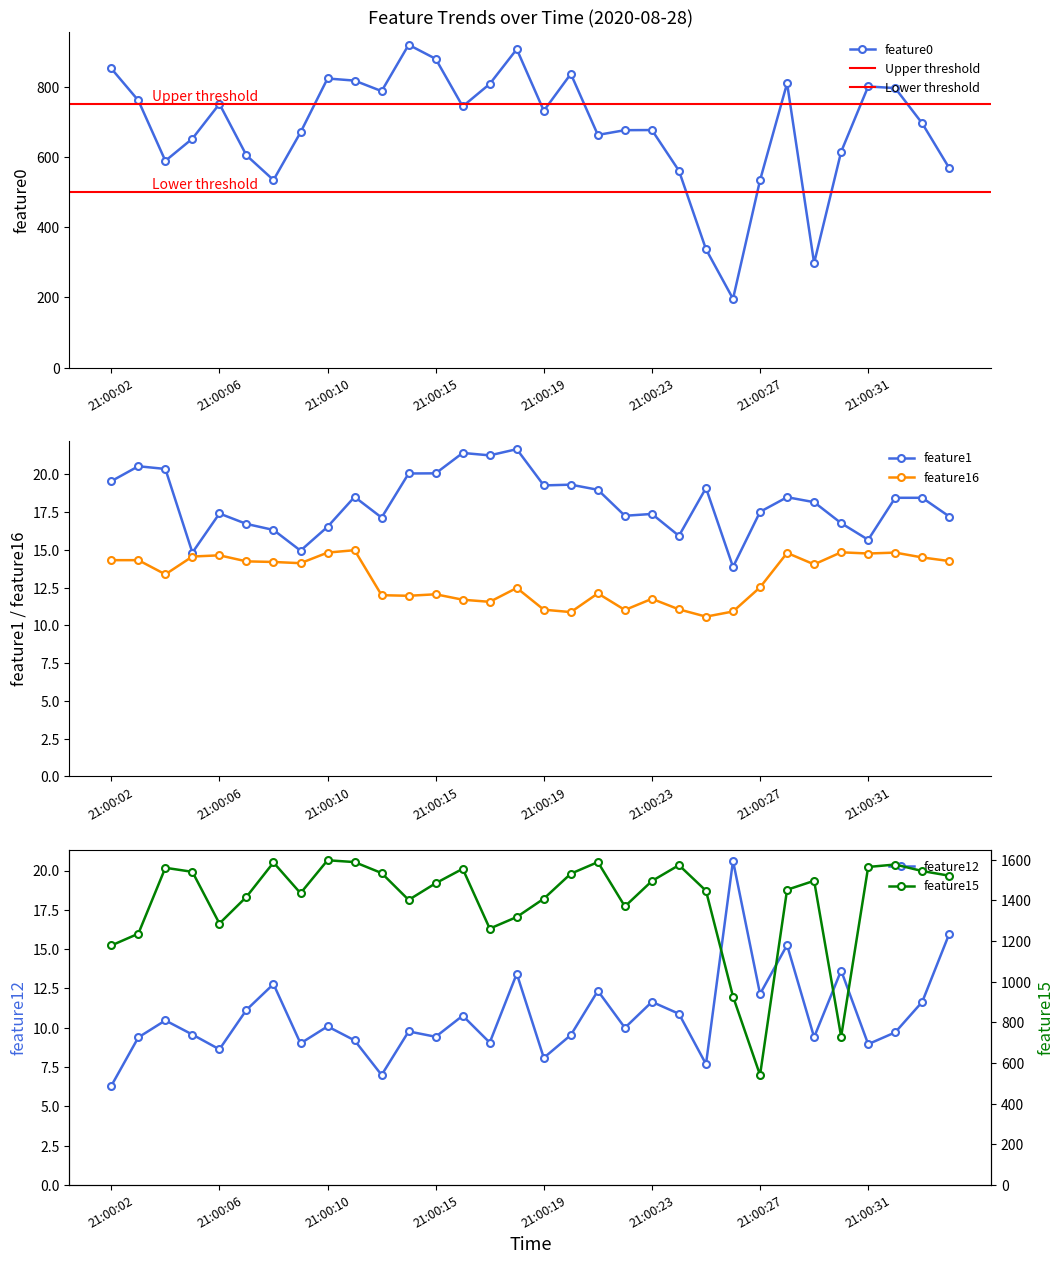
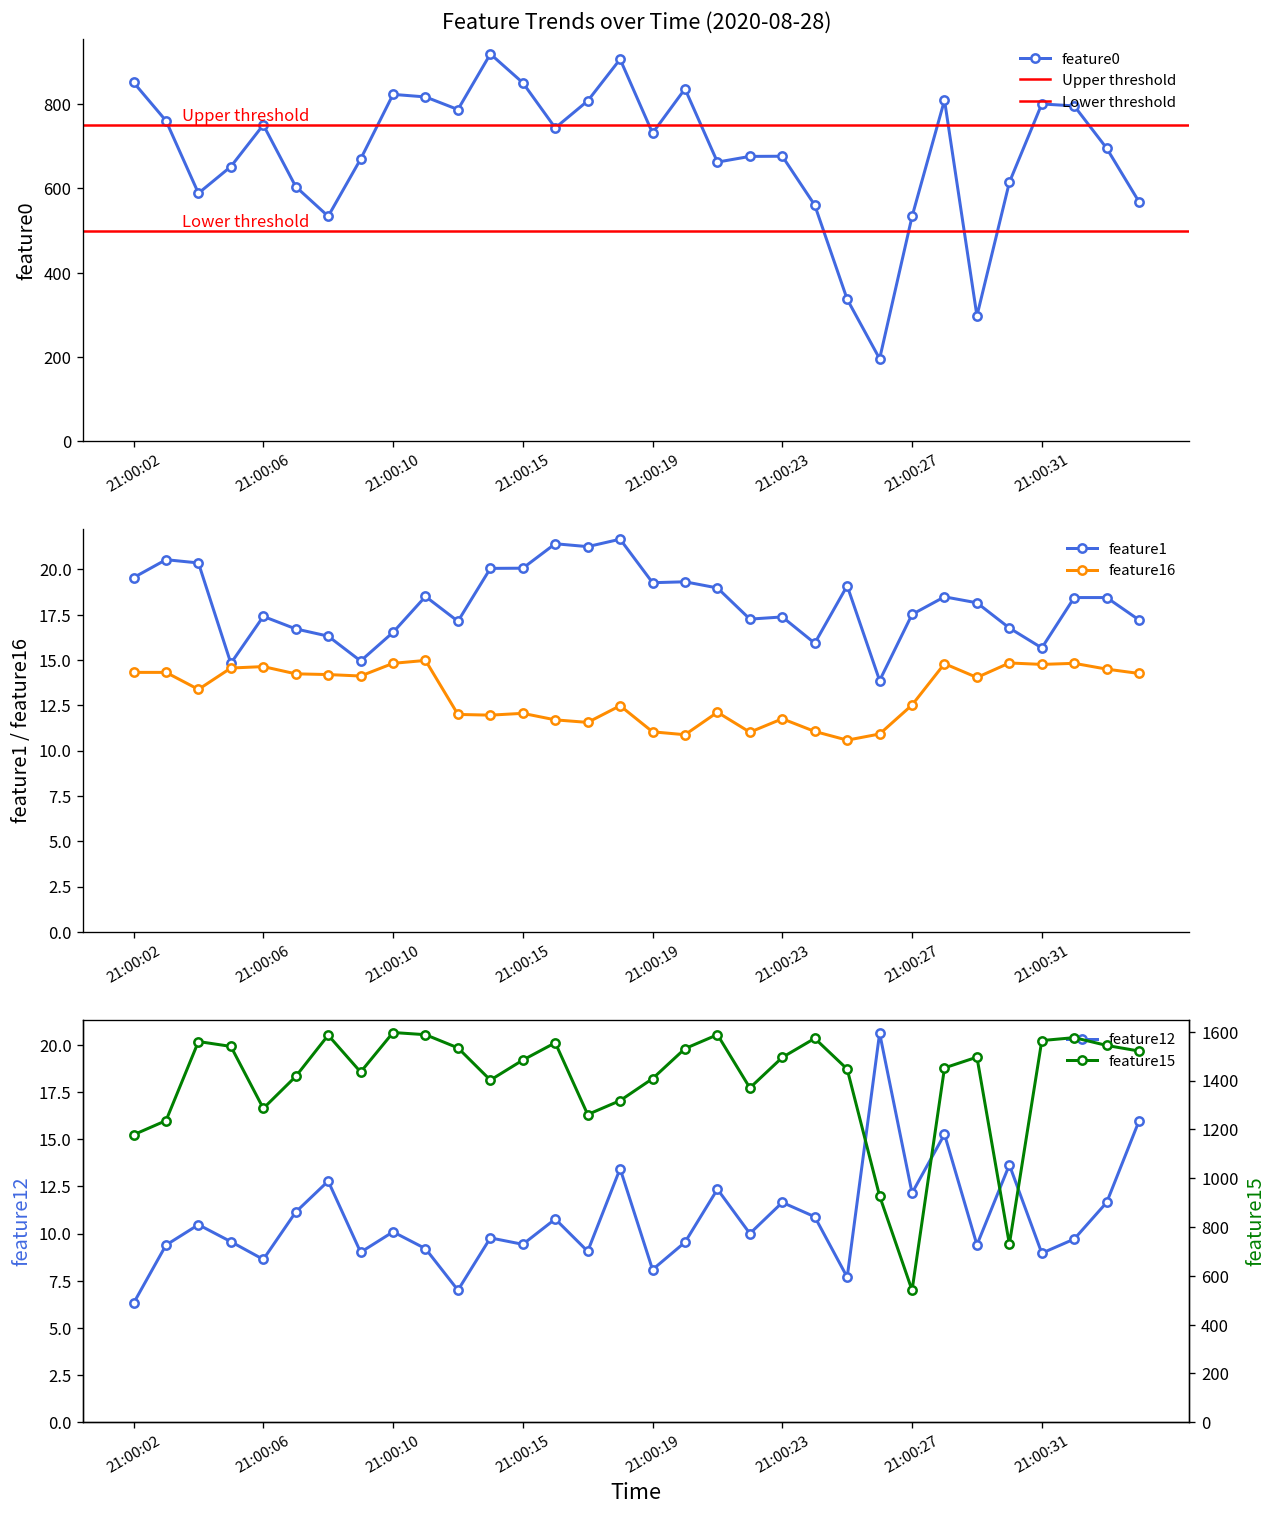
Feature Trends over Time (2020-08-28), 21:00:15: 880 -> 850
